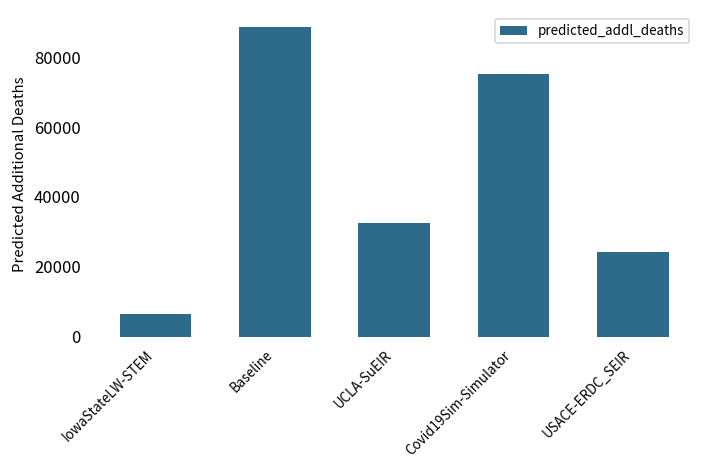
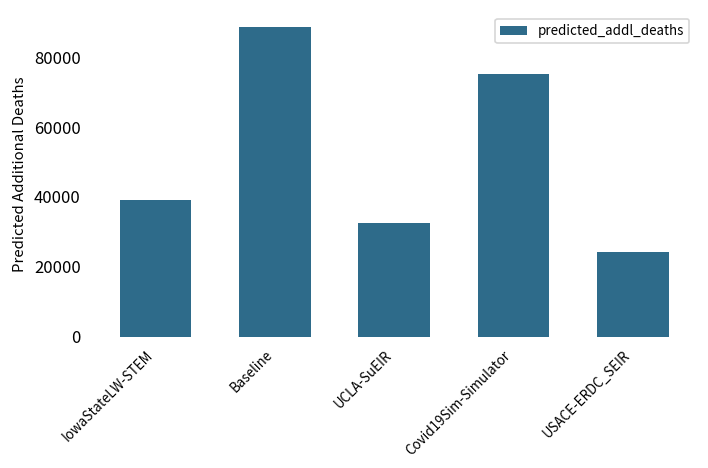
IowaStateLW-STEM: 6000 -> 39000
